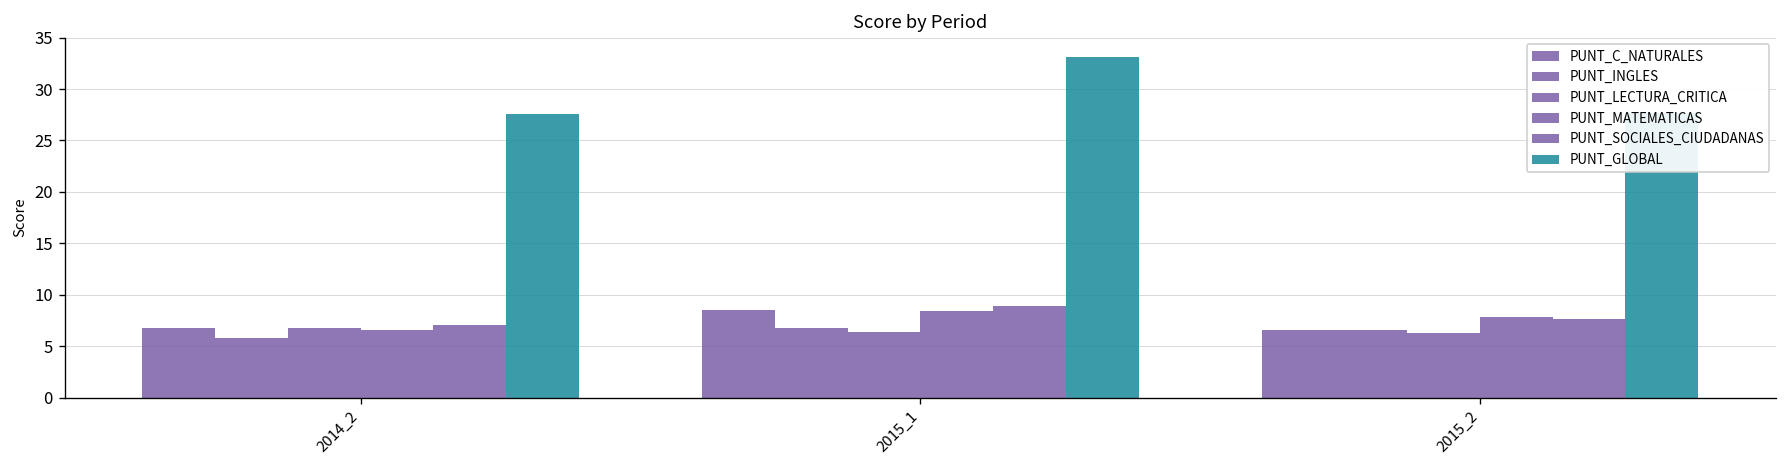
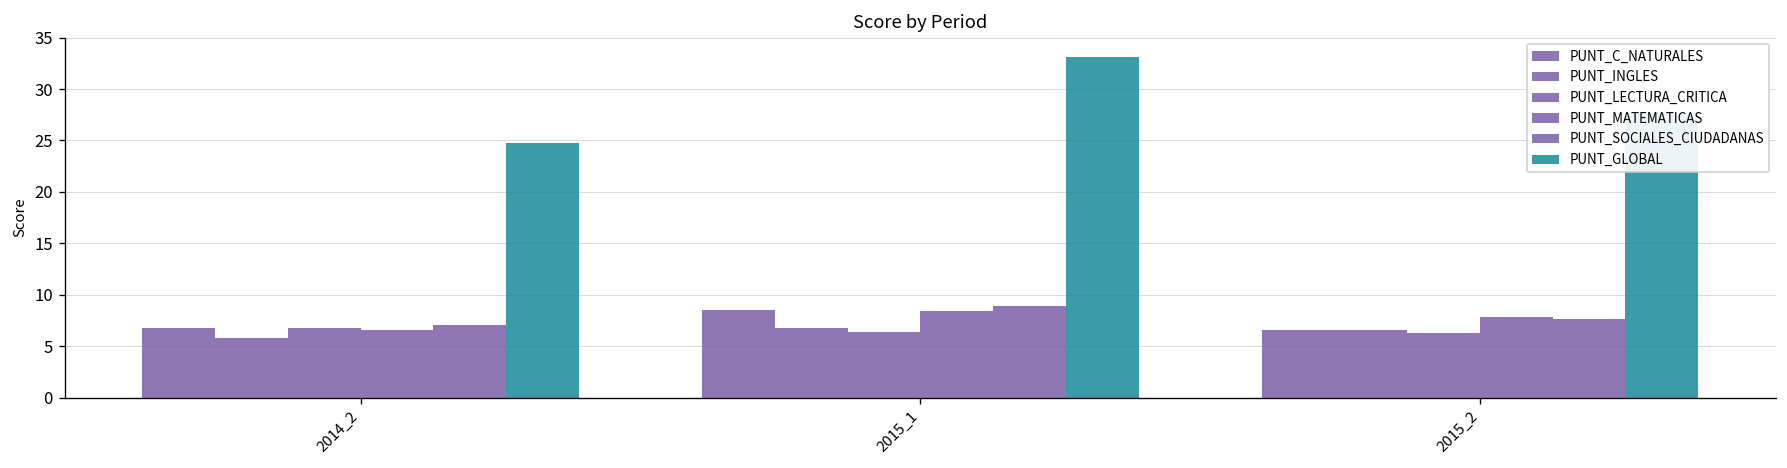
PUNT_GLOBAL, 2014_2: 28 -> 25
